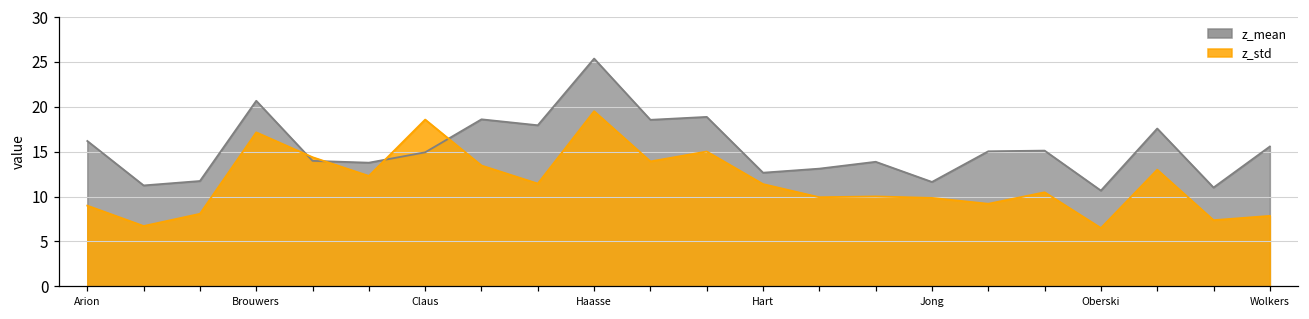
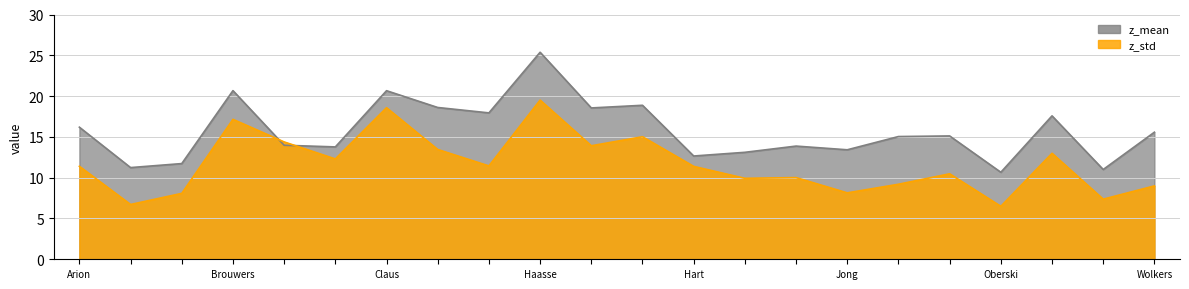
z_std, Arion: 9 -> 11
z_mean, Claus: 15 -> 21
z_mean, Jong: 12 -> 13
z_std, Jong: 10 -> 8
z_std, Wolkers: 8 -> 9
